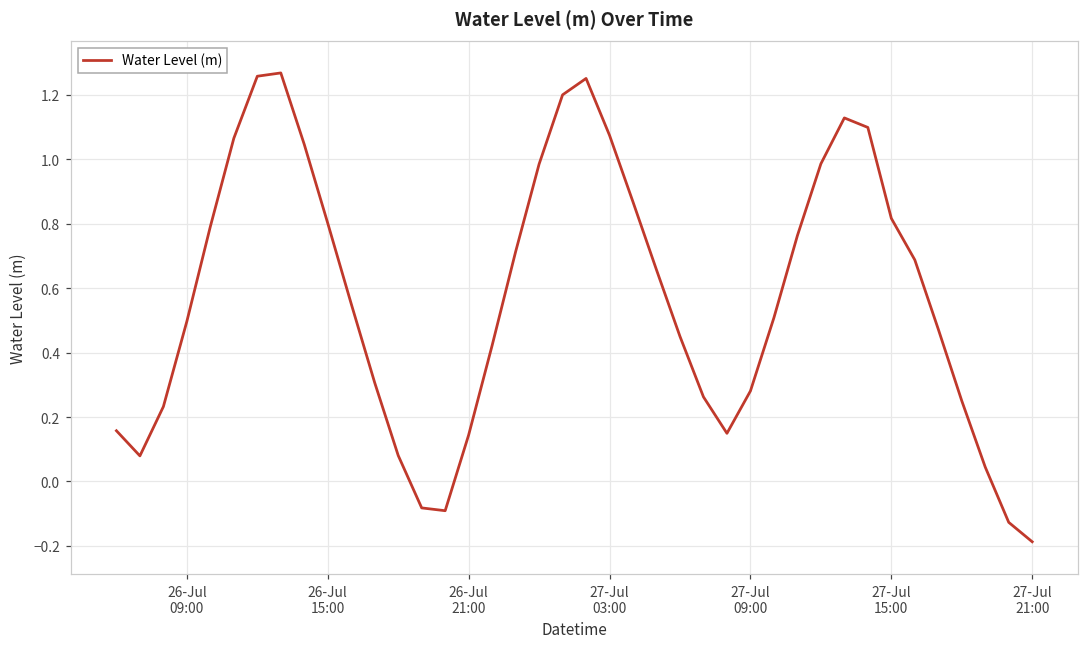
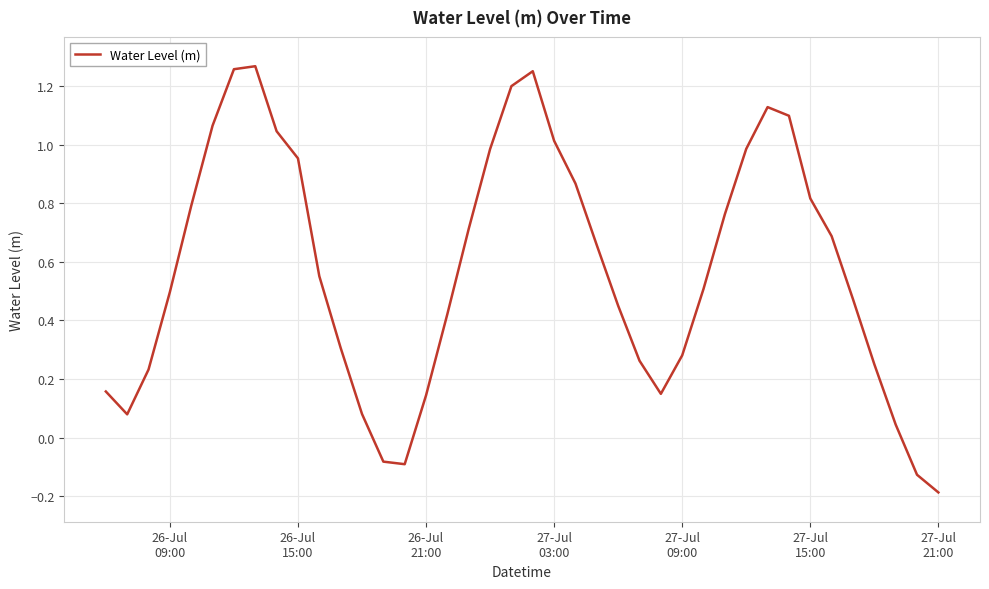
26-Jul 15:00: 0.80 -> 0.95
27-Jul 03:00: 1.07 -> 1.01
